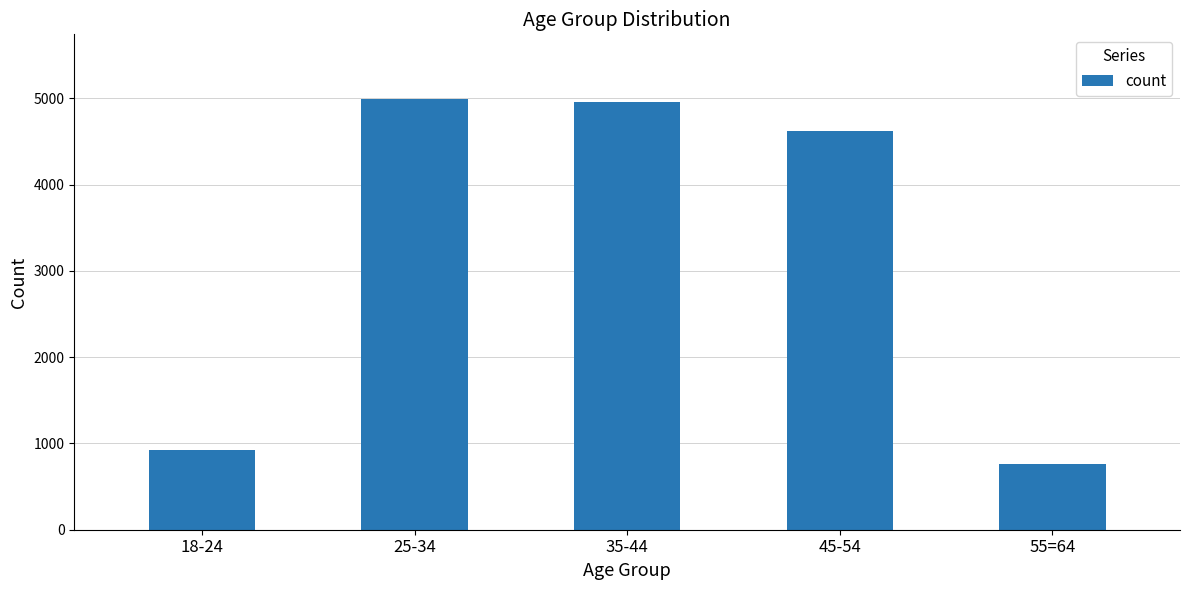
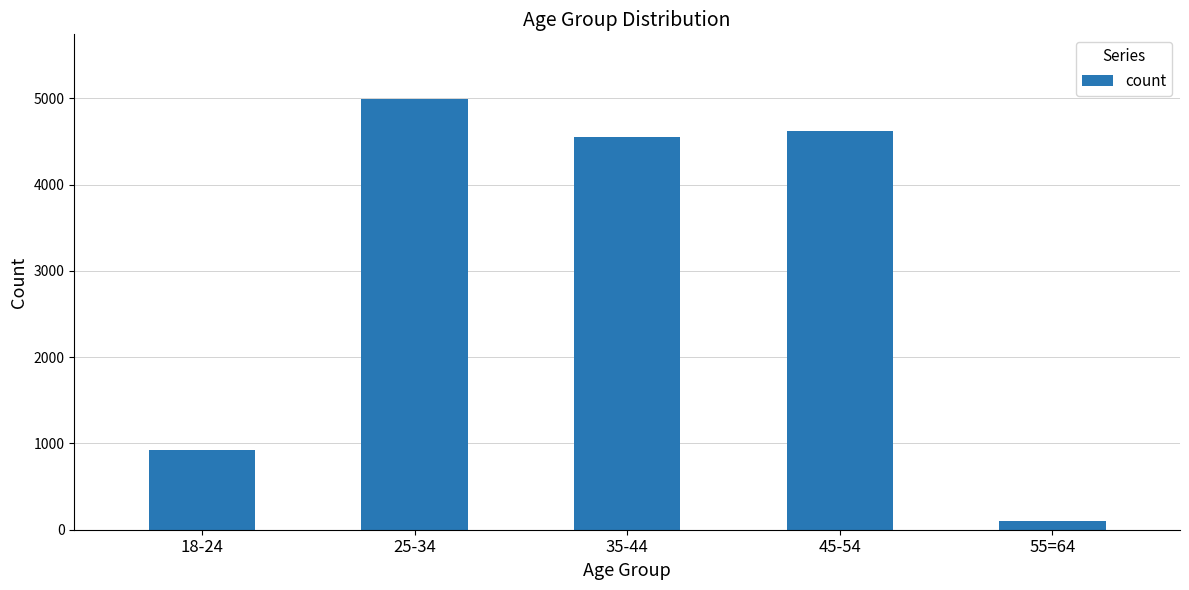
35-44: 5000 -> 4500
55=64: 800 -> 100
